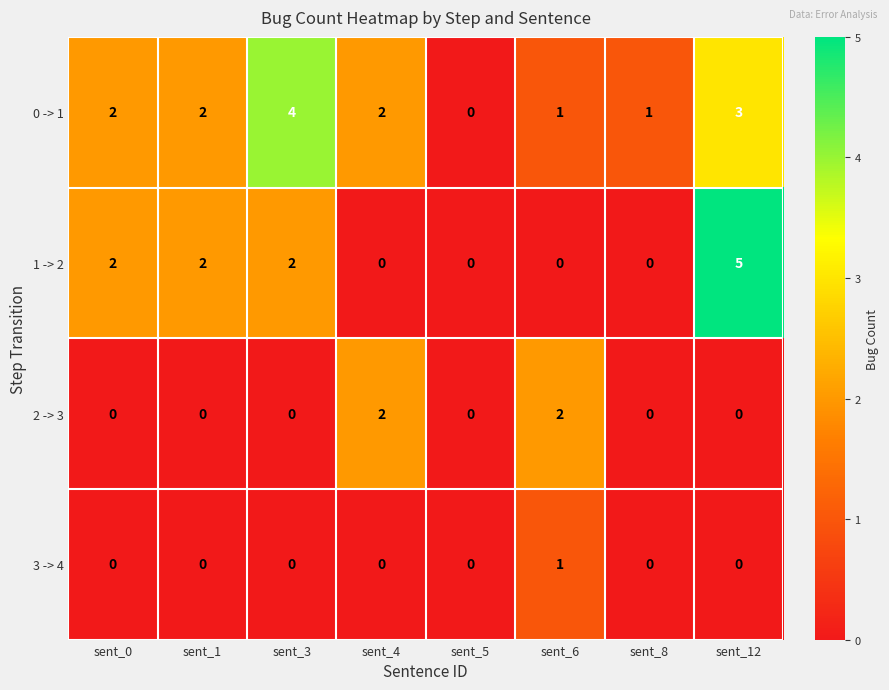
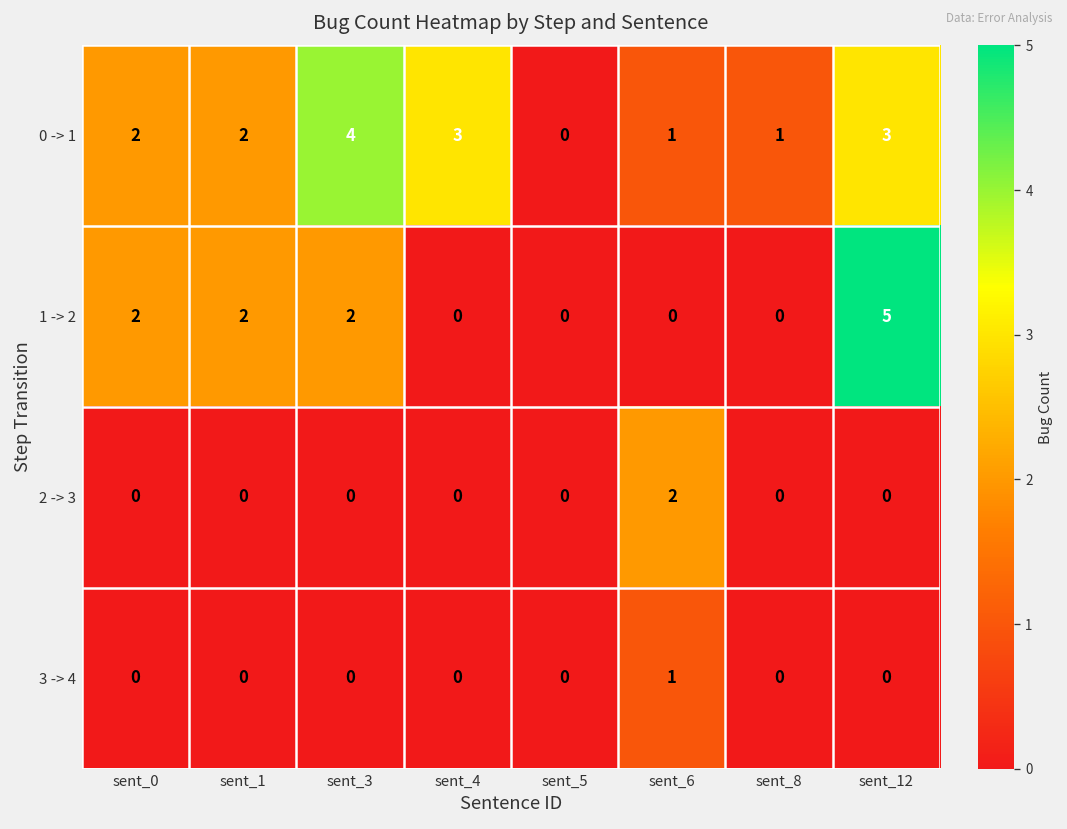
0 -> 1, sent_4: 2 -> 3
2 -> 3, sent_4: 2 -> 0
